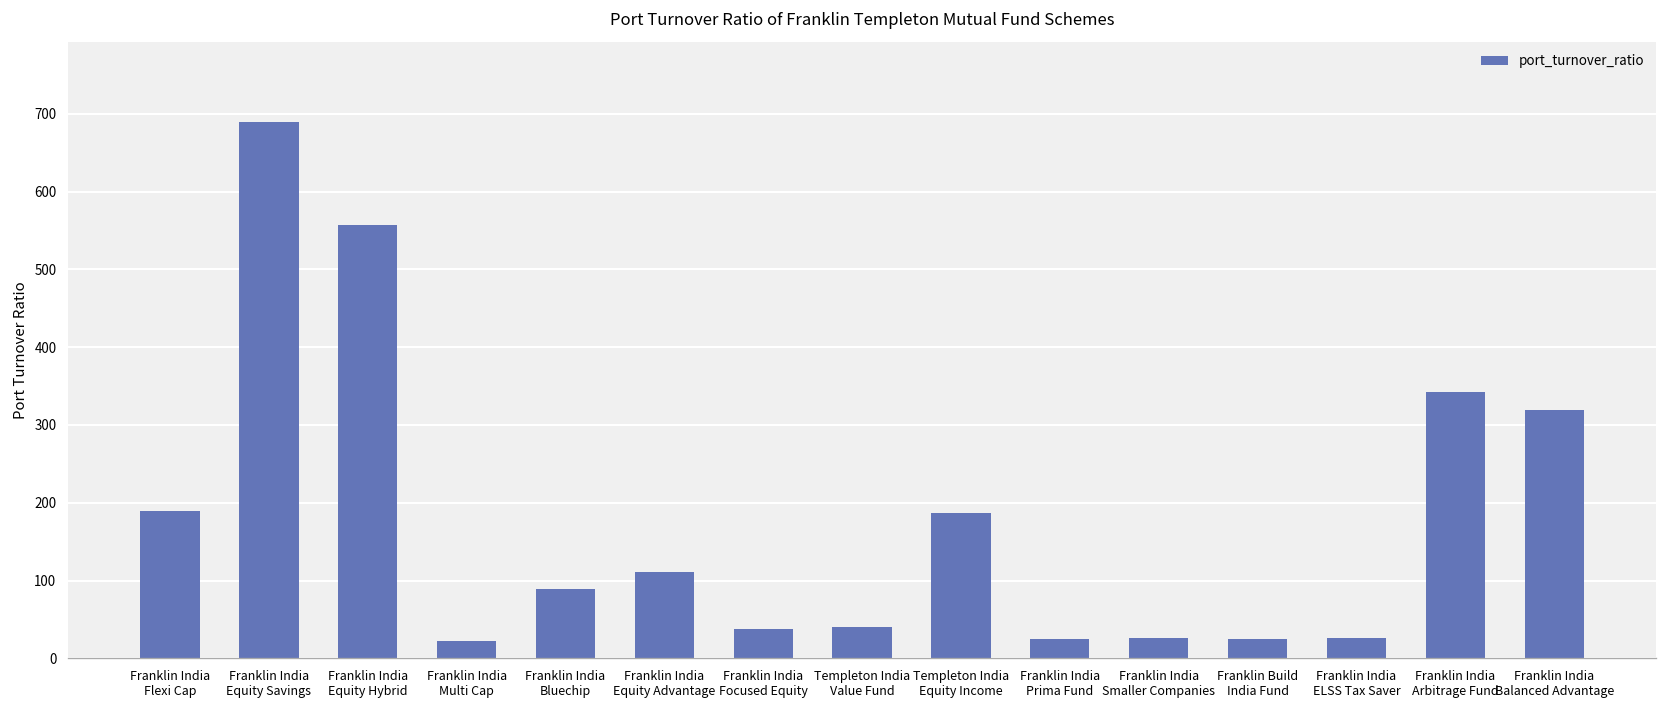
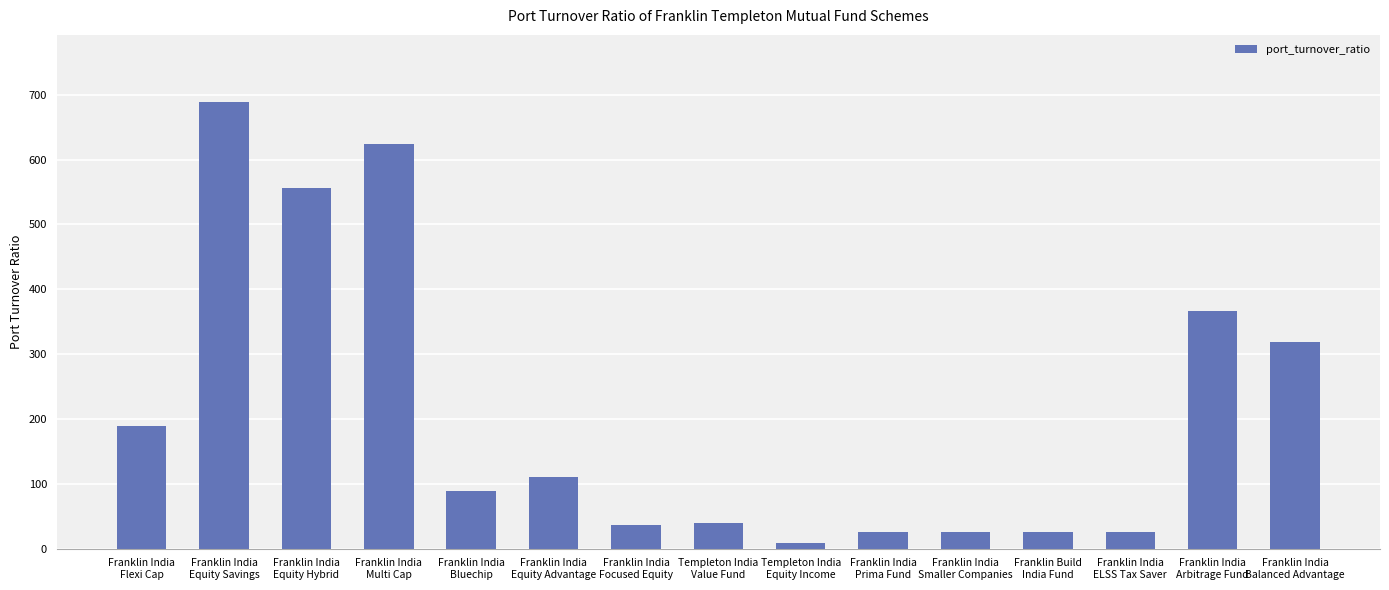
Franklin India Multi Cap: 20 -> 620
Templeton India Equity Income: 190 -> 10
Franklin India Arbitrage Fund: 340 -> 370
